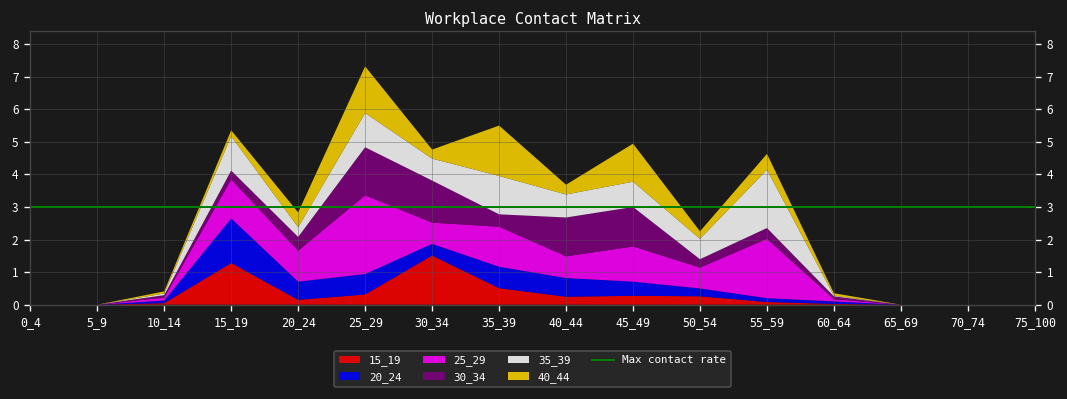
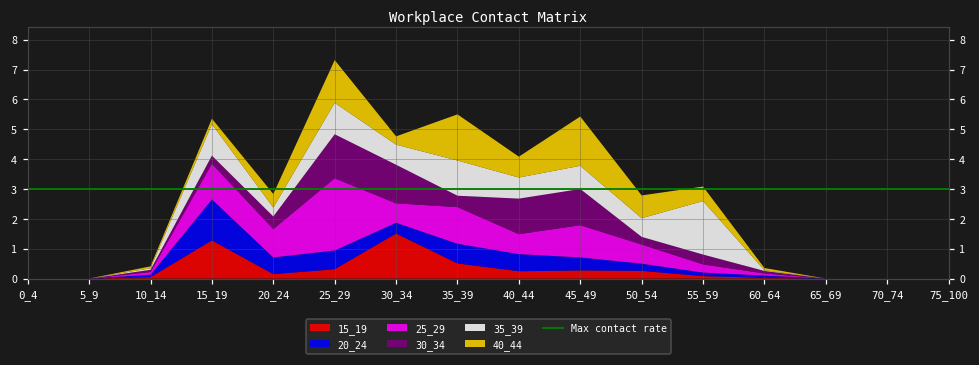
40_44, 40_44: 0.3 -> 0.7
40_44, 45_49: 1.2 -> 1.7
40_44, 50_54: 0.2 -> 0.8
25_29, 55_59: 1.8 -> 0.3
